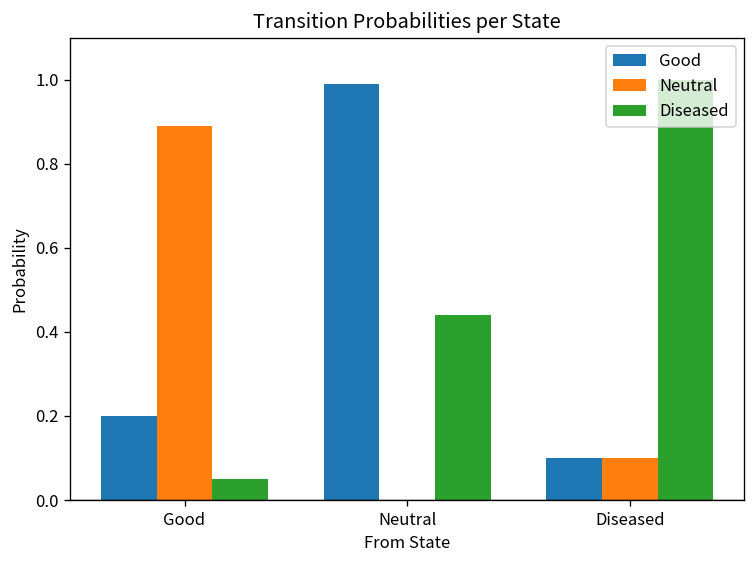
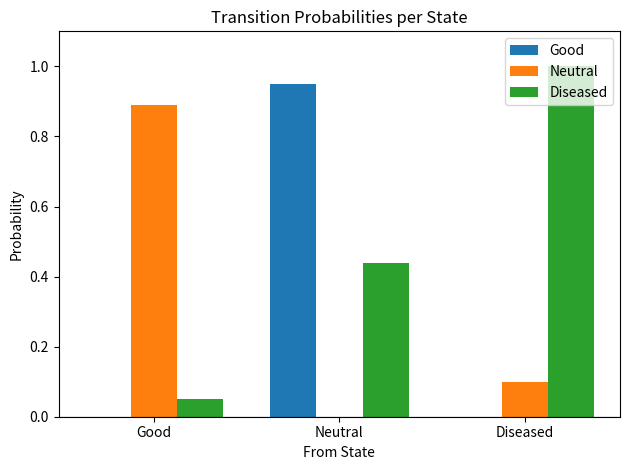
Good, Good: 0.2 -> 0.0
Good, Neutral: 0.99 -> 0.95
Good, Diseased: 0.1 -> 0.0
